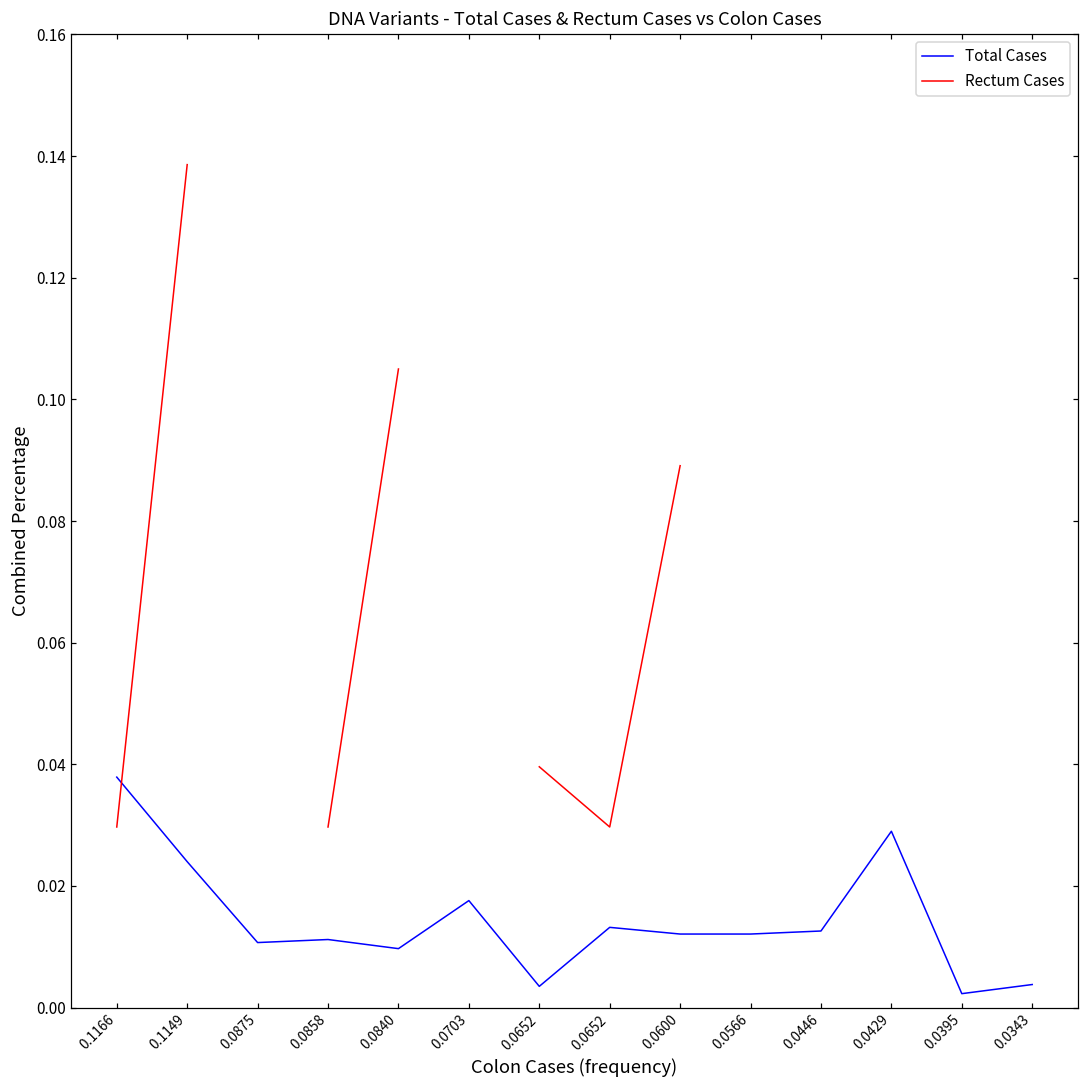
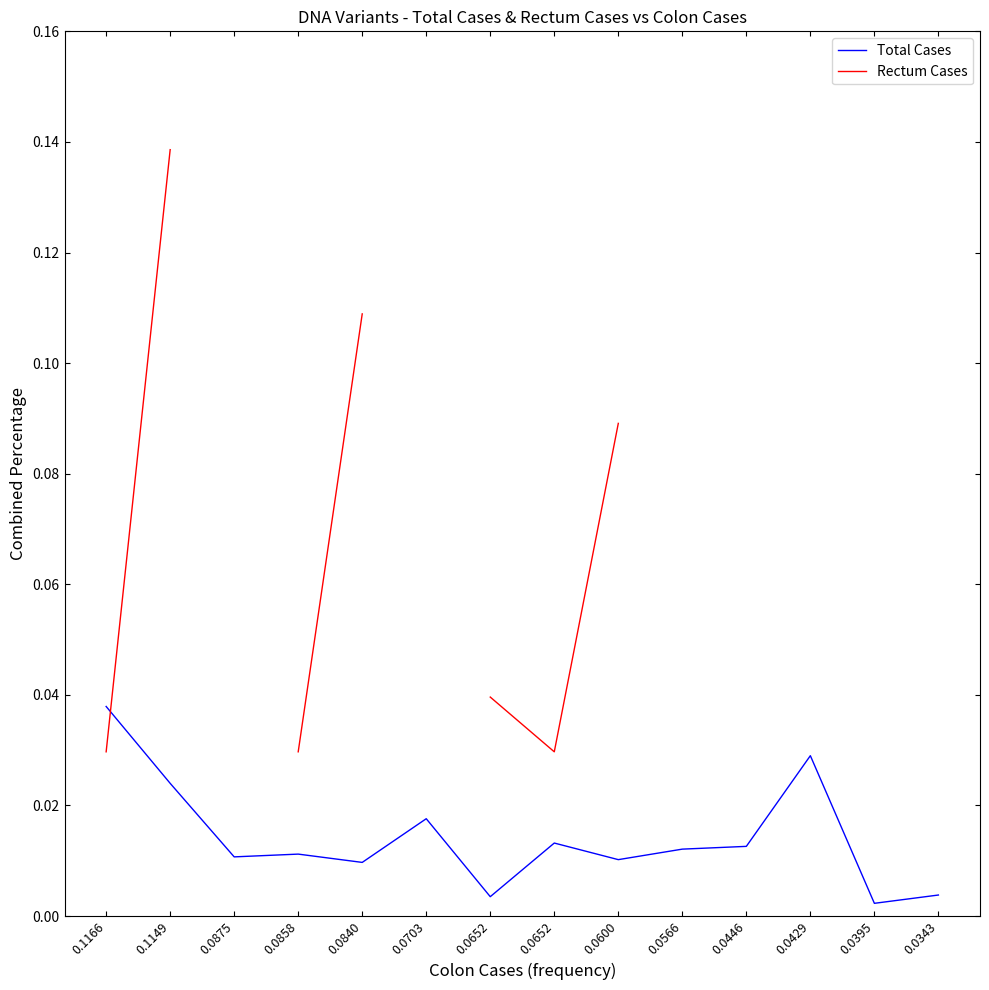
Rectum Cases, 0.0840: 0.105 -> 0.109
Total Cases, 0.0600: 0.012 -> 0.010
